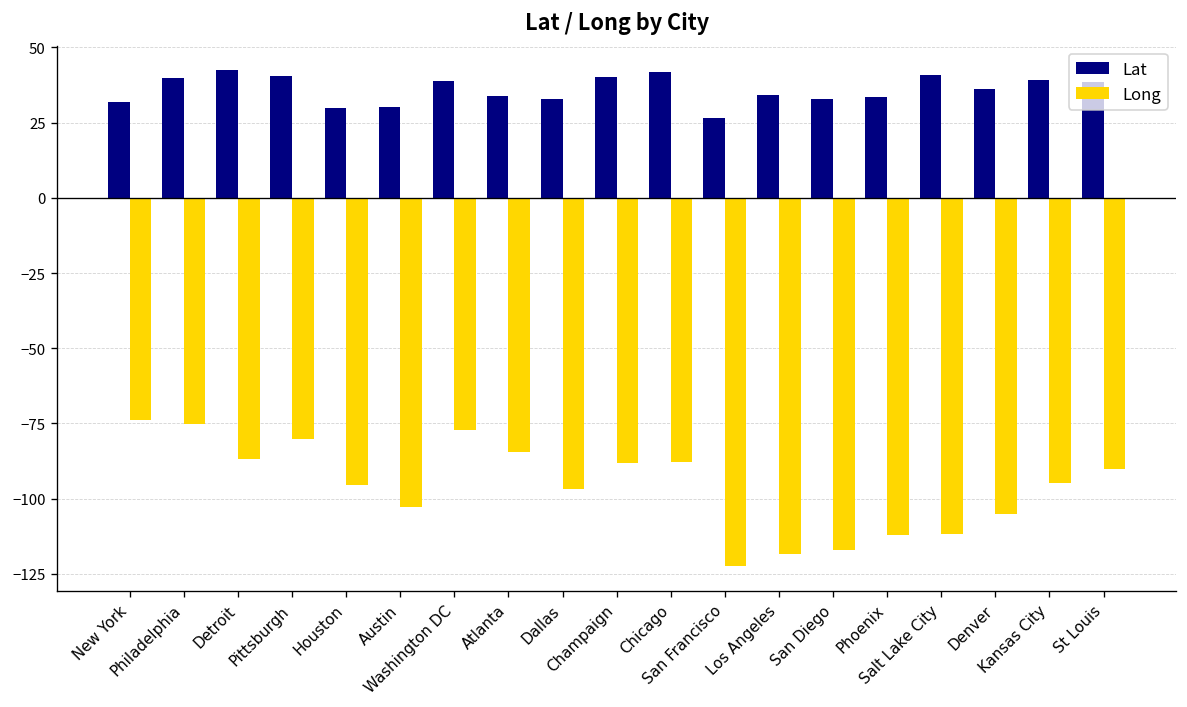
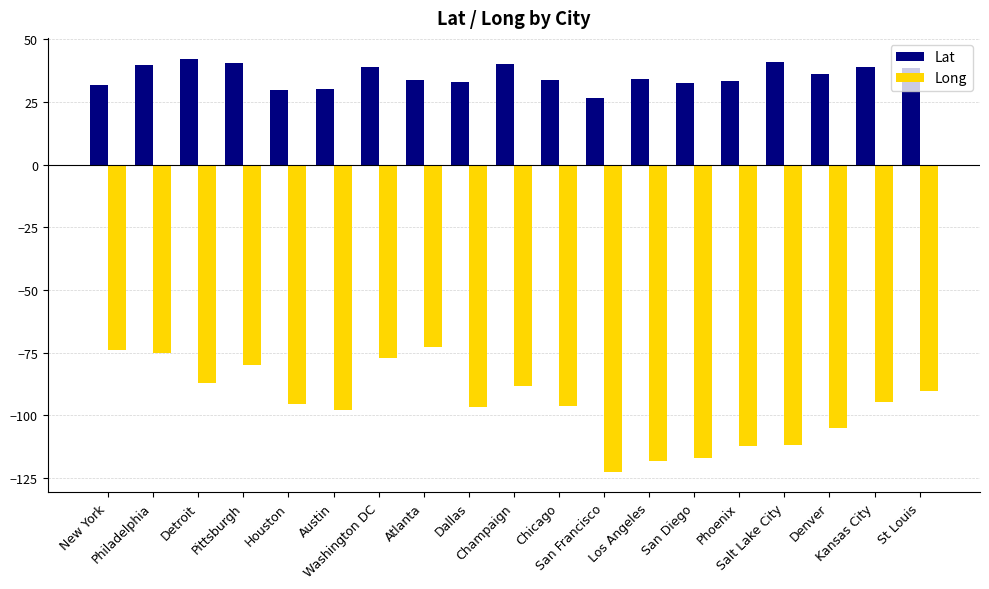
Long, Austin: -103 -> -98
Long, Atlanta: -84 -> -73
Lat, Chicago: 42 -> 34
Long, Chicago: -88 -> -96
